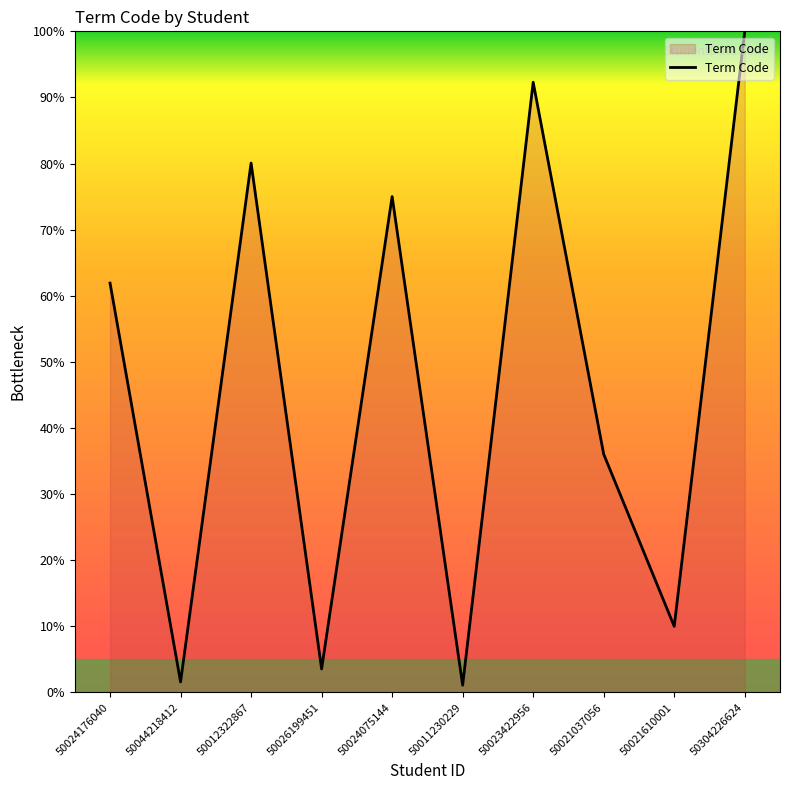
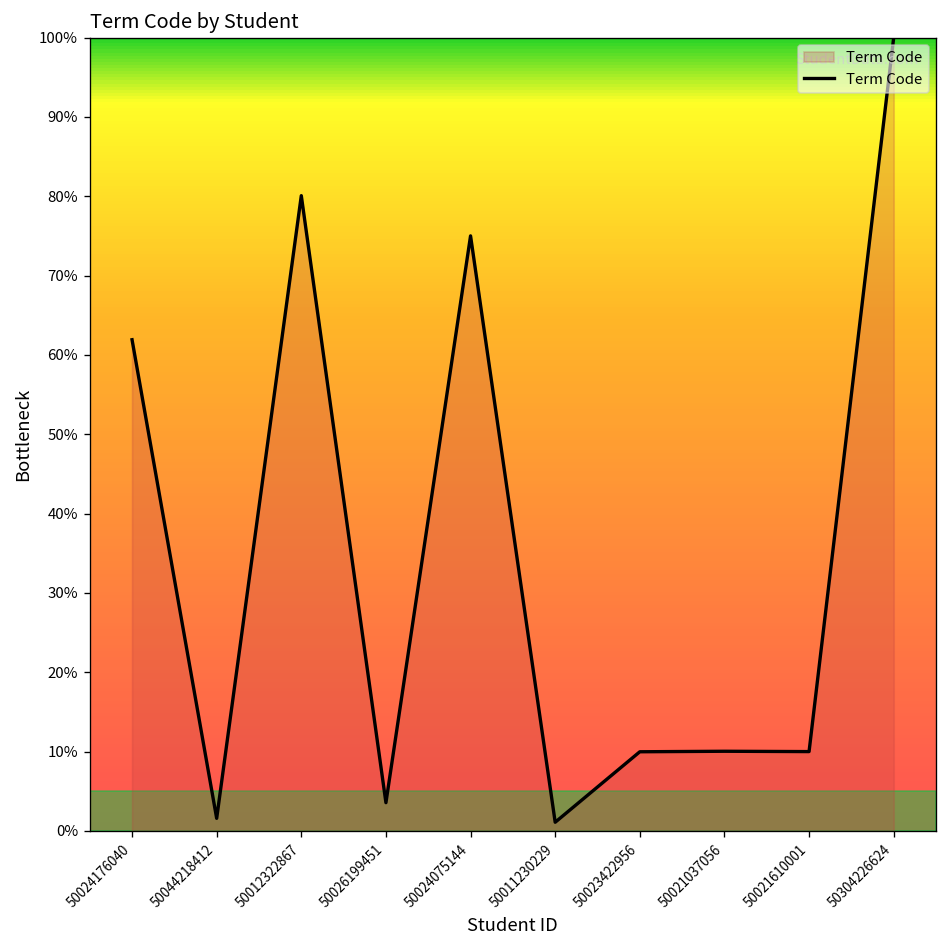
50023422956: 92% -> 10%
50021037056: 36% -> 10%
